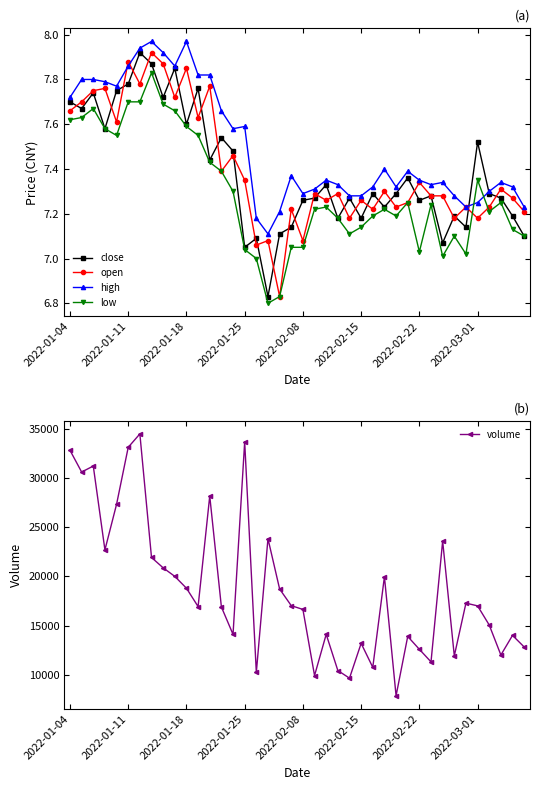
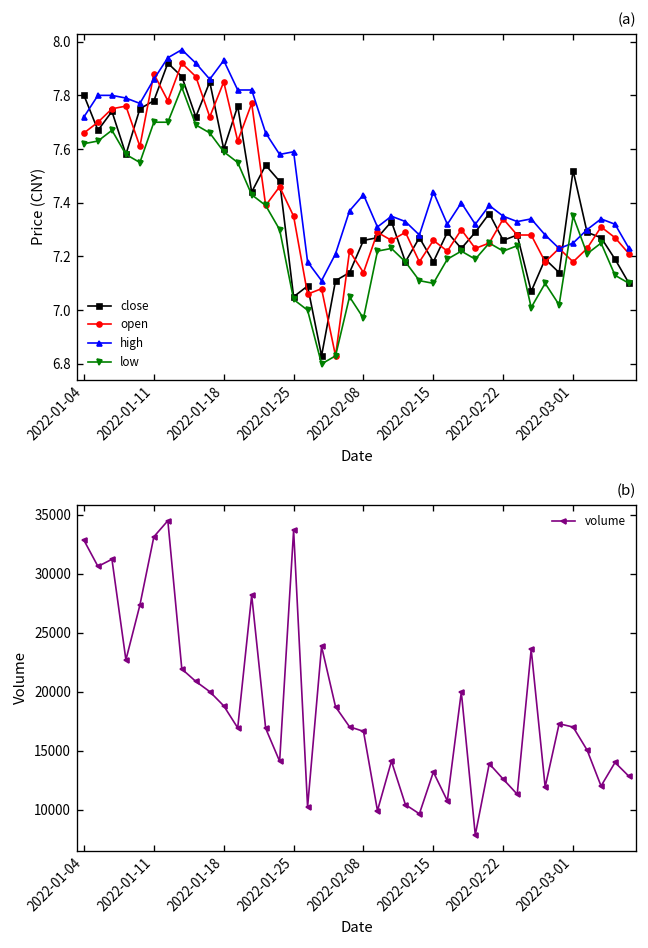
(a), close, 2022-01-04: 7.7 -> 7.8
(a), high, 2022-01-18: 7.97 -> 7.93
(a), open, 2022-02-08: 7.08 -> 7.14
(a), high, 2022-02-08: 7.29 -> 7.43
(a), low, 2022-02-08: 7.05 -> 6.97
(a), high, 2022-02-15: 7.28 -> 7.44
(a), low, 2022-02-15: 7.14 -> 7.10
(a), low, 2022-02-22: 7.03 -> 7.22
